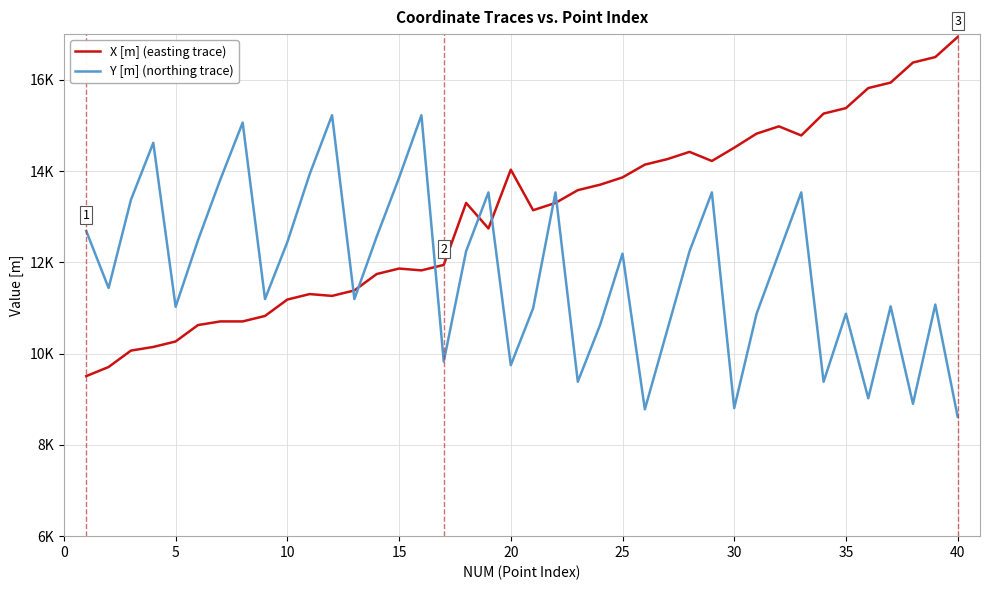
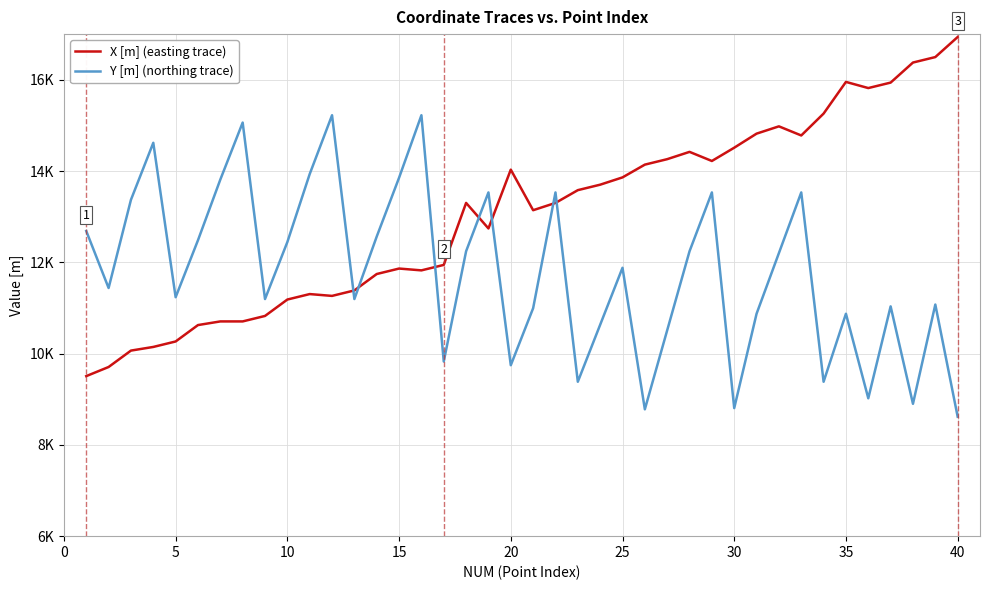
Y [m] (northing trace), 5: 11000 -> 11200
Y [m] (northing trace), 25: 12200 -> 11900
X [m] (easting trace), 35: 15400 -> 16000
